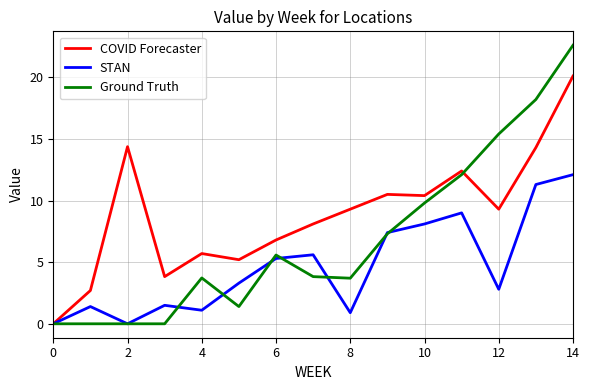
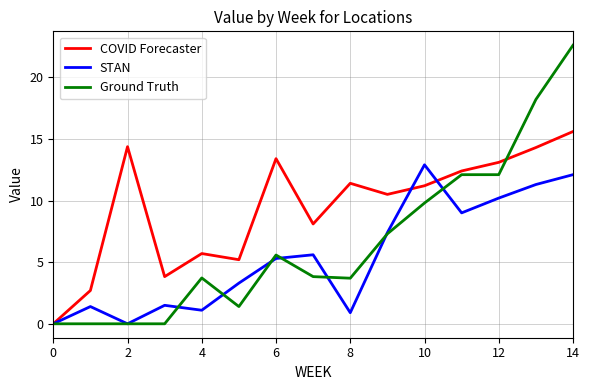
COVID Forecaster, 6: 6.8 -> 13.4
COVID Forecaster, 8: 9.3 -> 11.4
COVID Forecaster, 10: 10.4 -> 11.2
STAN, 10: 8.1 -> 12.9
COVID Forecaster, 12: 9.3 -> 13.1
STAN, 12: 2.8 -> 10.2
Ground Truth, 12: 15.4 -> 12.1
COVID Forecaster, 14: 20.1 -> 15.6
